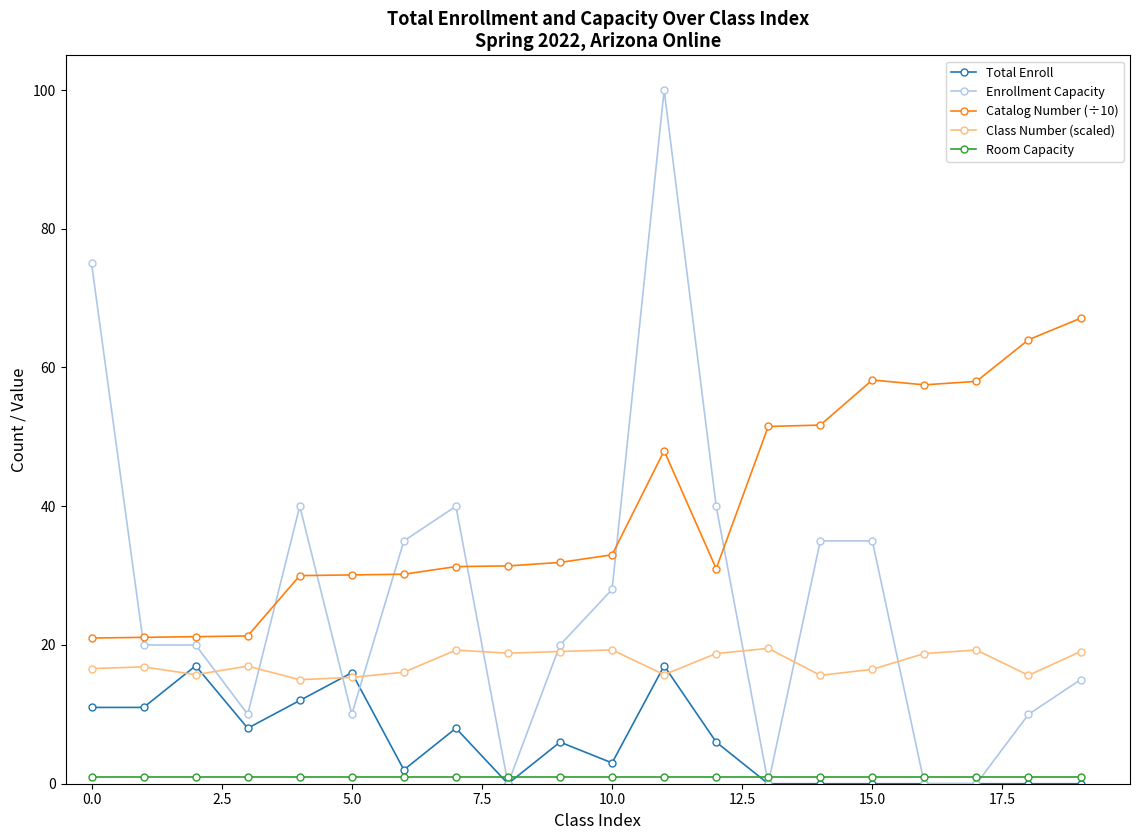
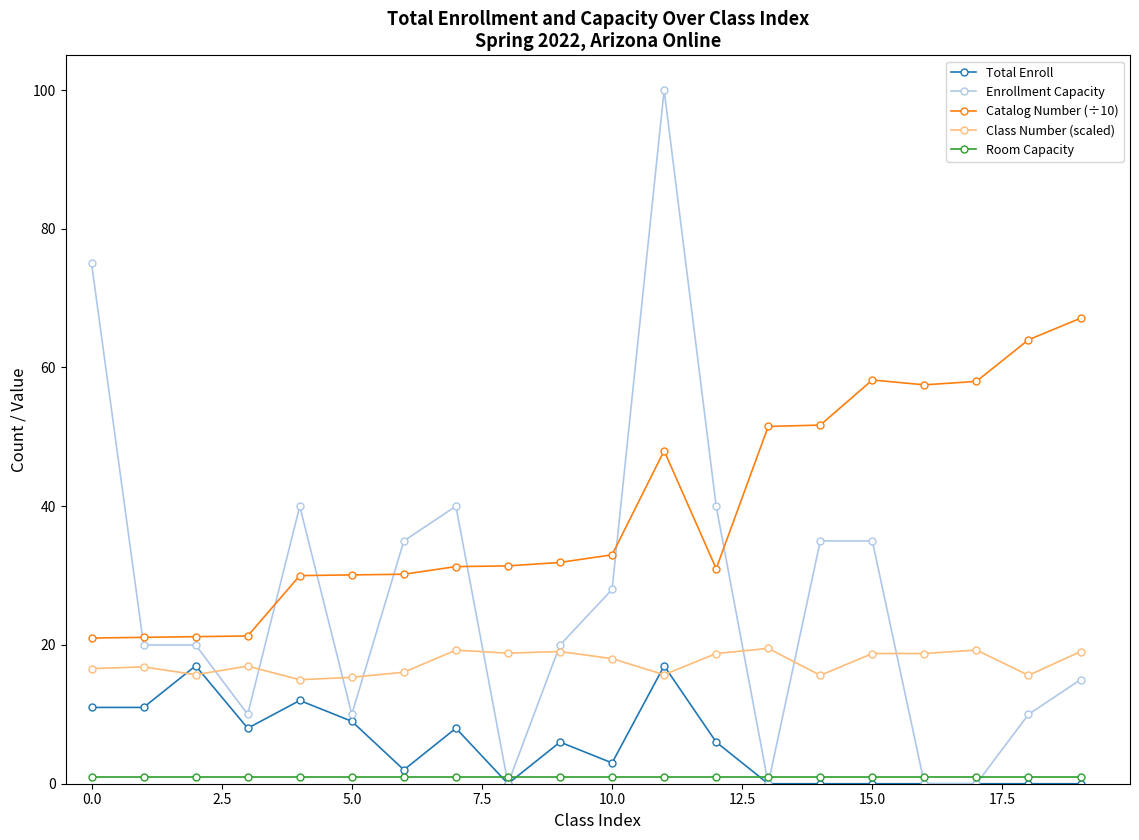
Total Enroll, 5.0: 16 -> 9
Class Number (scaled), 10.0: 19 -> 18
Class Number (scaled), 15.0: 16 -> 19
